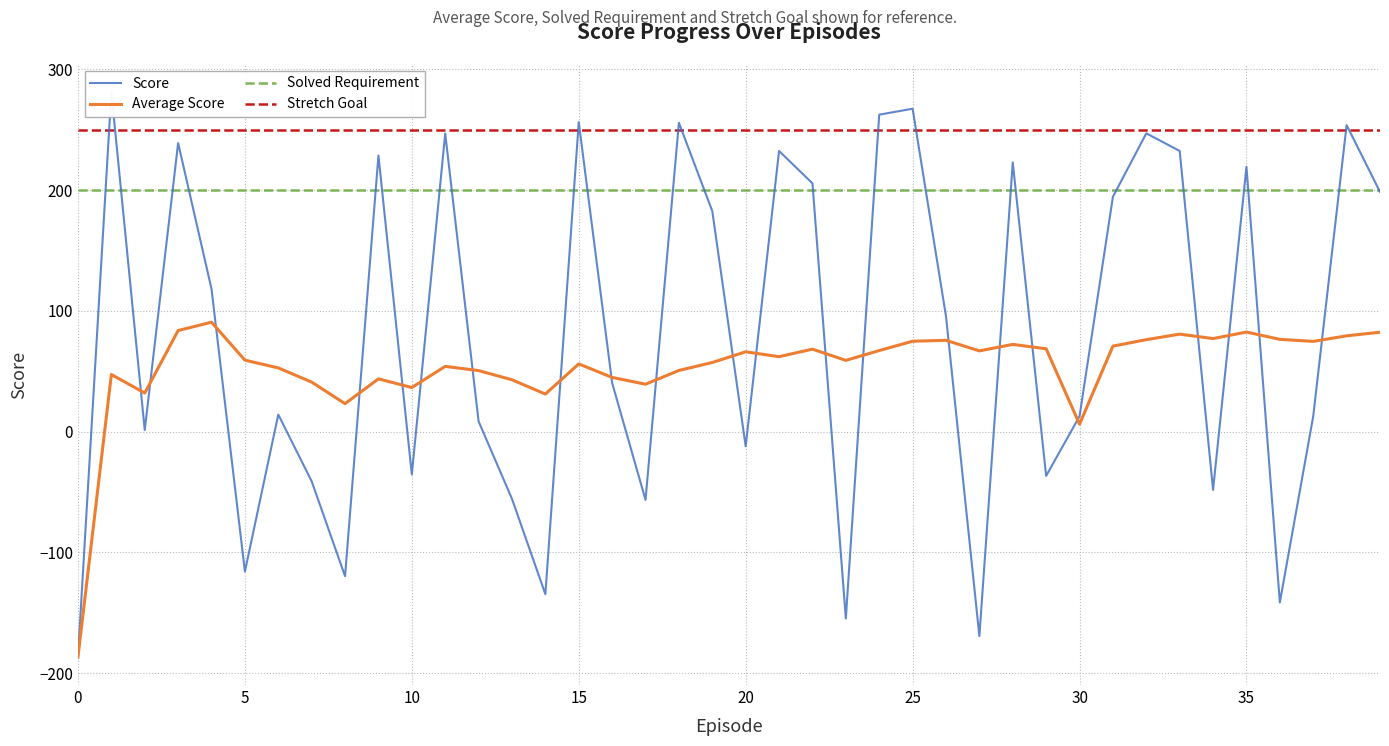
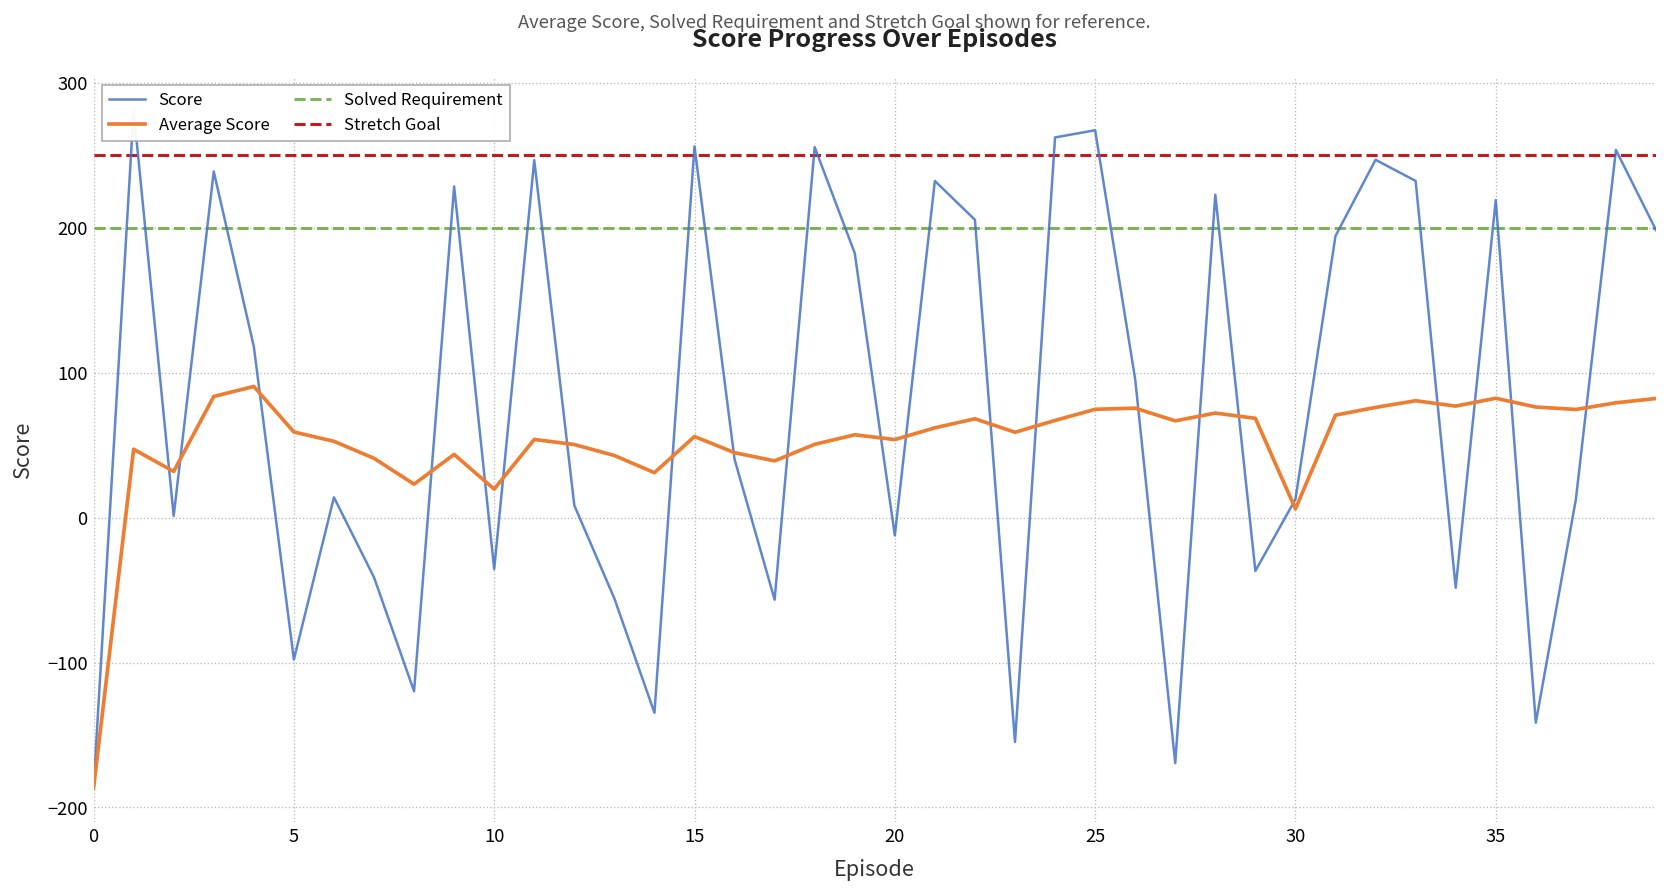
Score, 5: -116 -> -98
Average Score, 10: 36 -> 20
Average Score, 20: 66 -> 54
